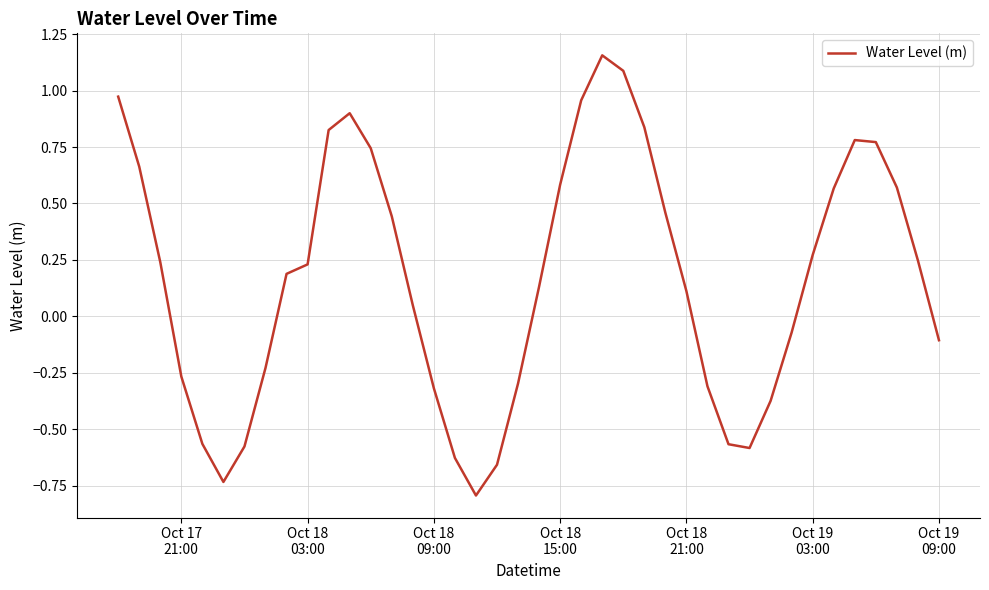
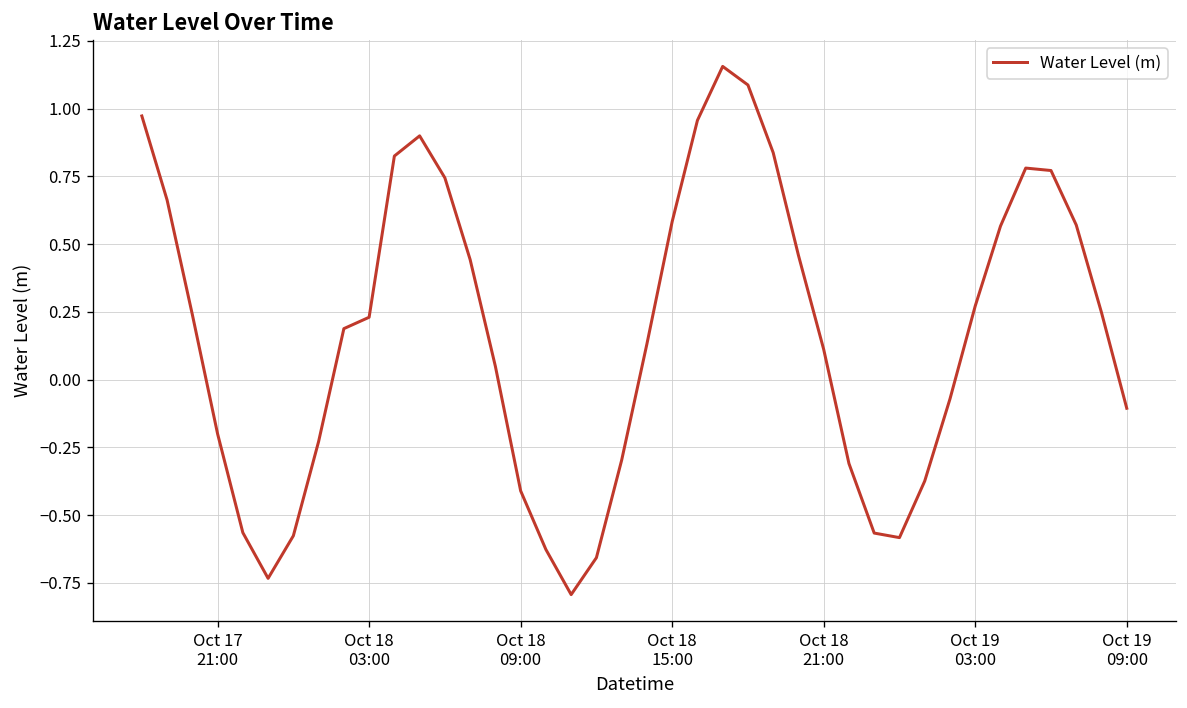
Oct 17 21:00: -0.27 -> -0.20
Oct 18 09:00: -0.32 -> -0.41
